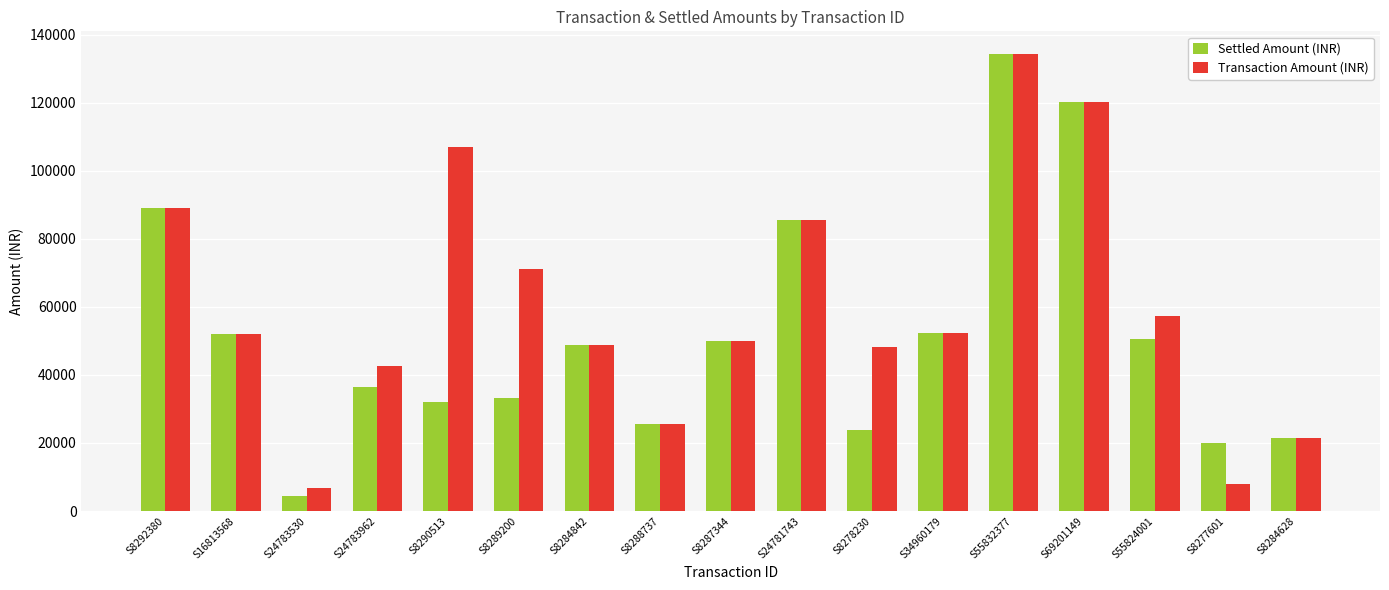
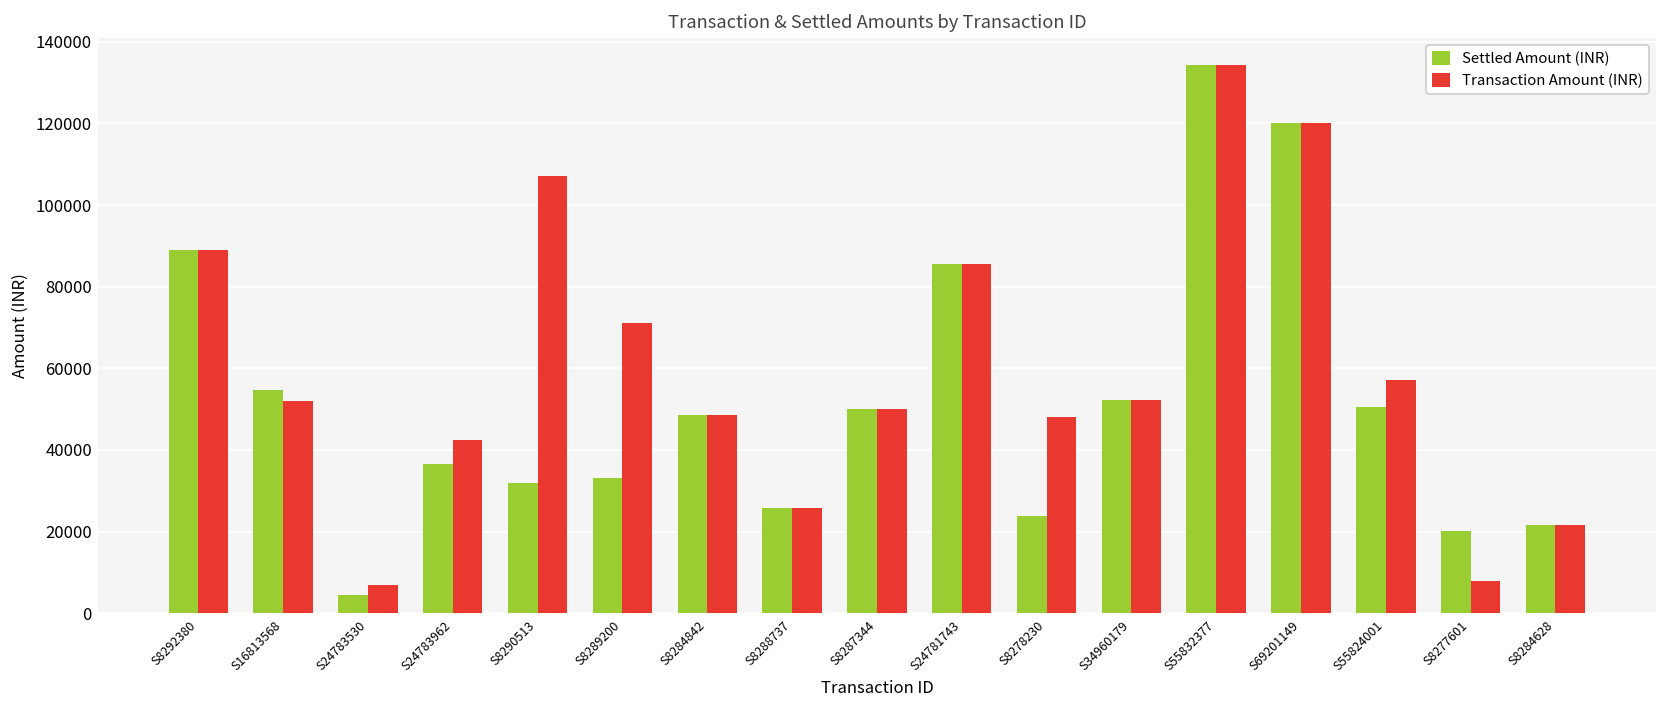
Settled Amount (INR), S16813568: 52000 -> 55000
